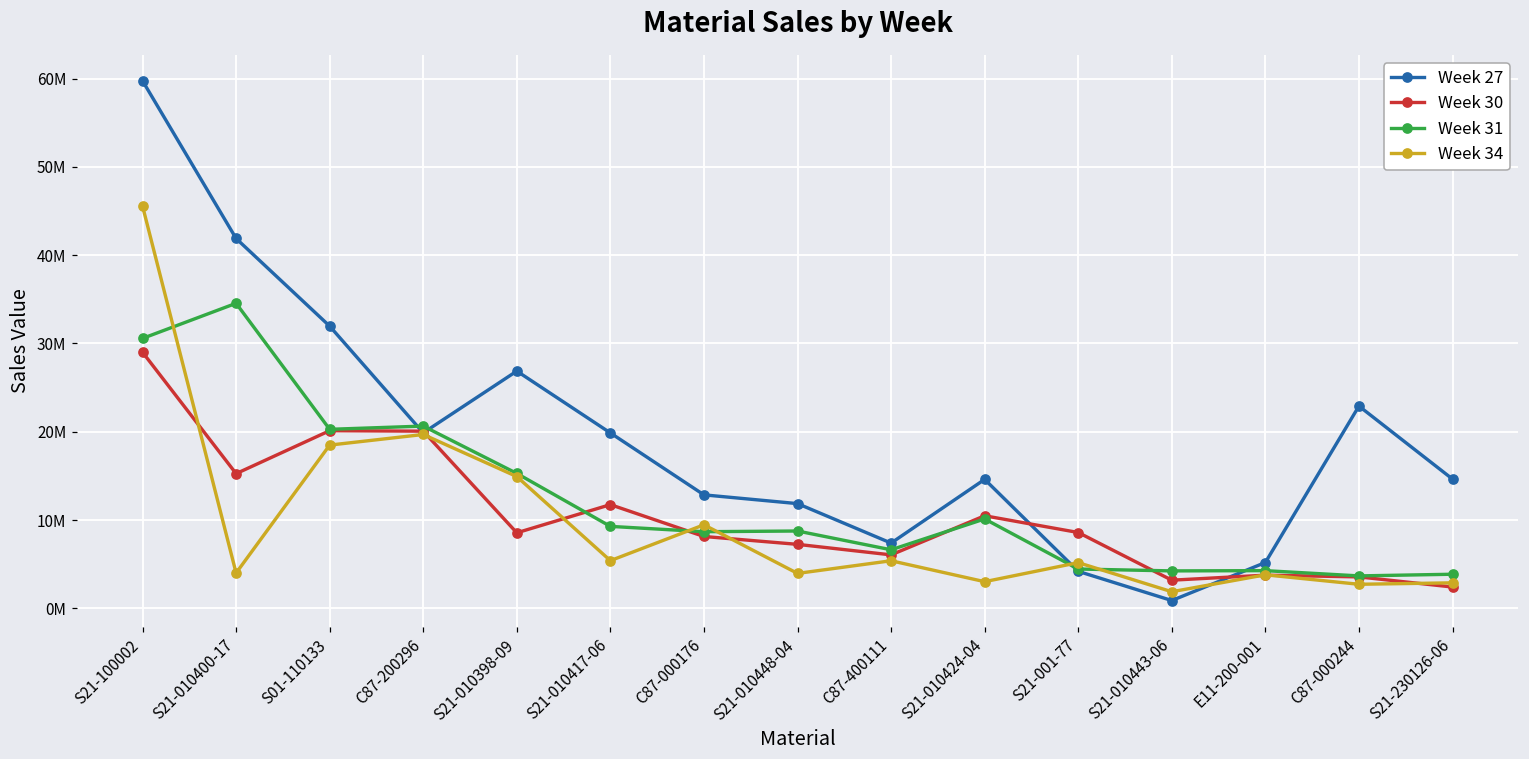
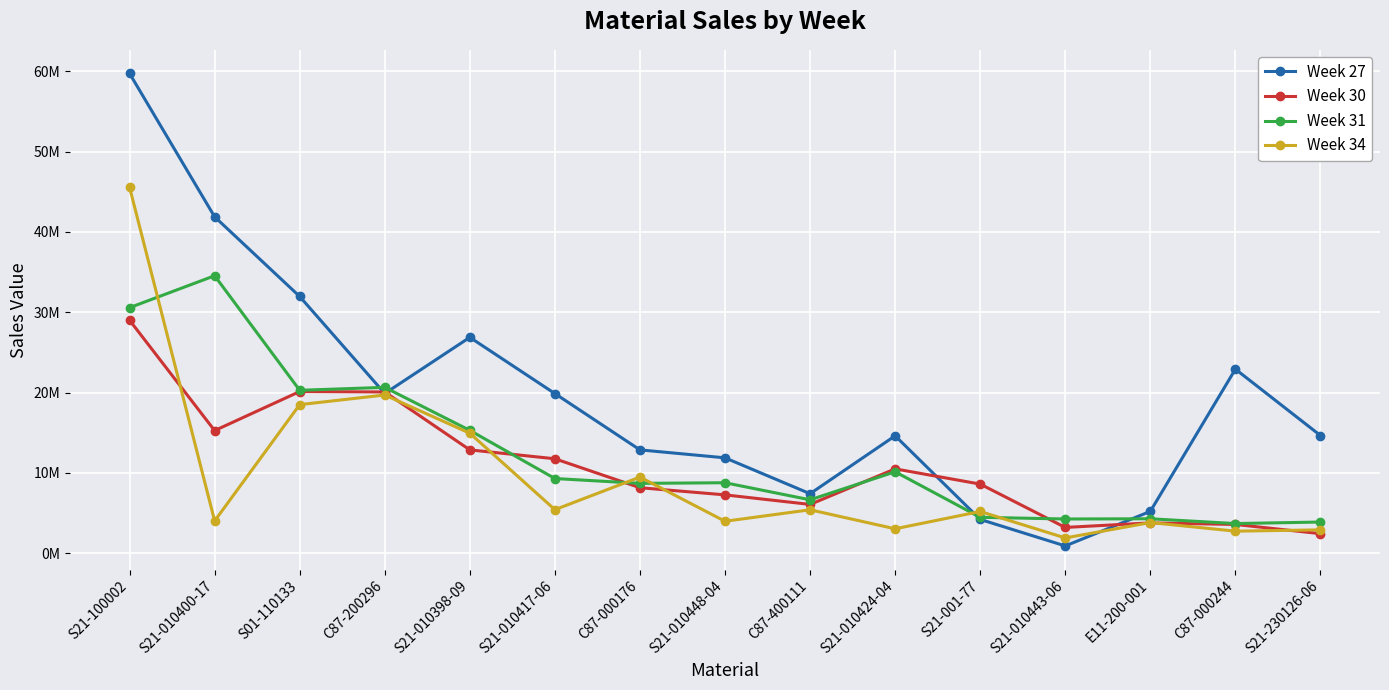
Week 30, S21-010398-09: 9000000 -> 13000000
